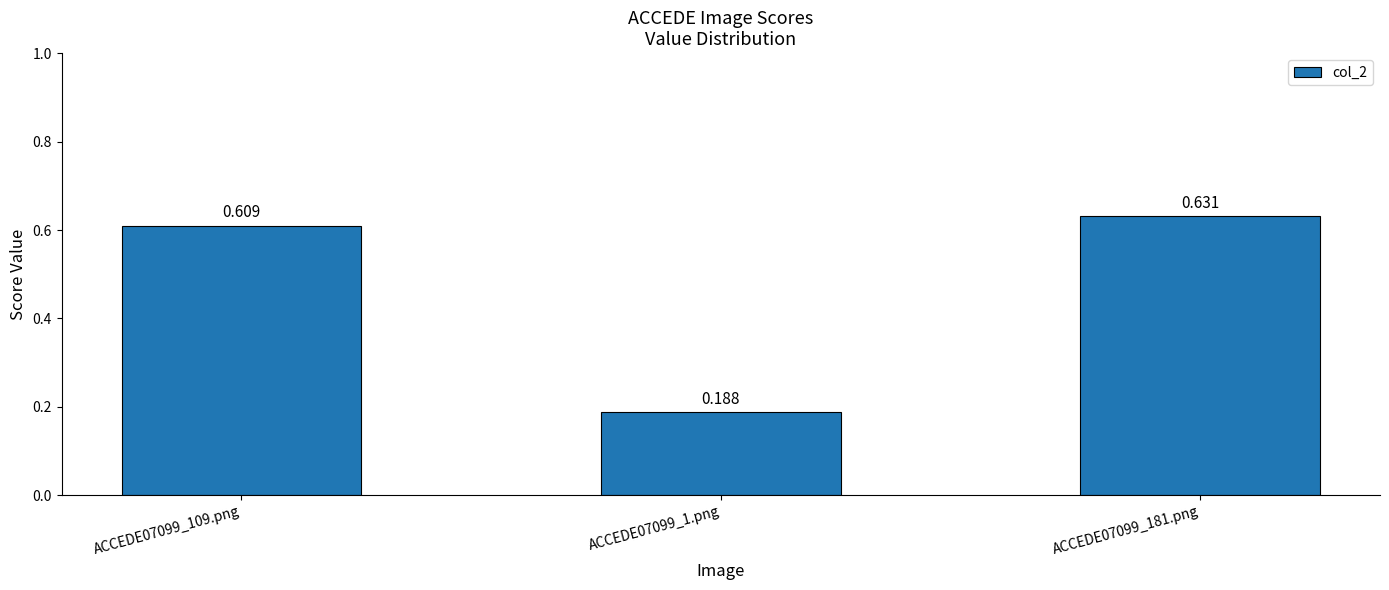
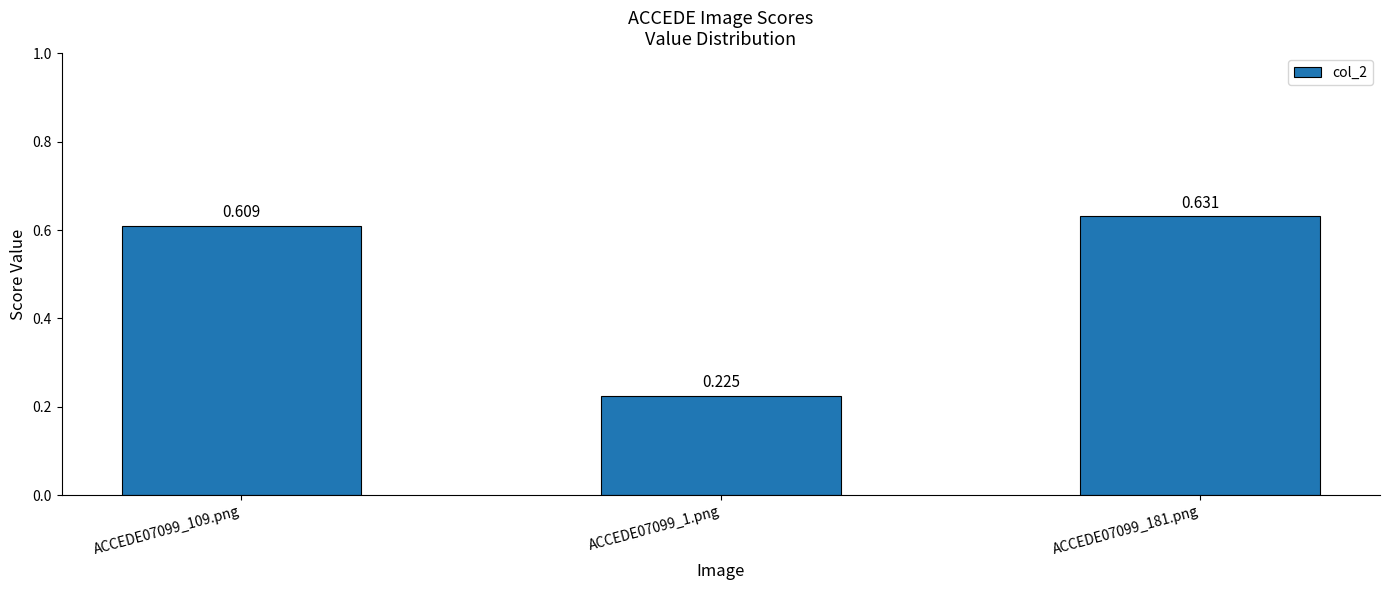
ACCEDE07099_1.png: 0.188 -> 0.225
